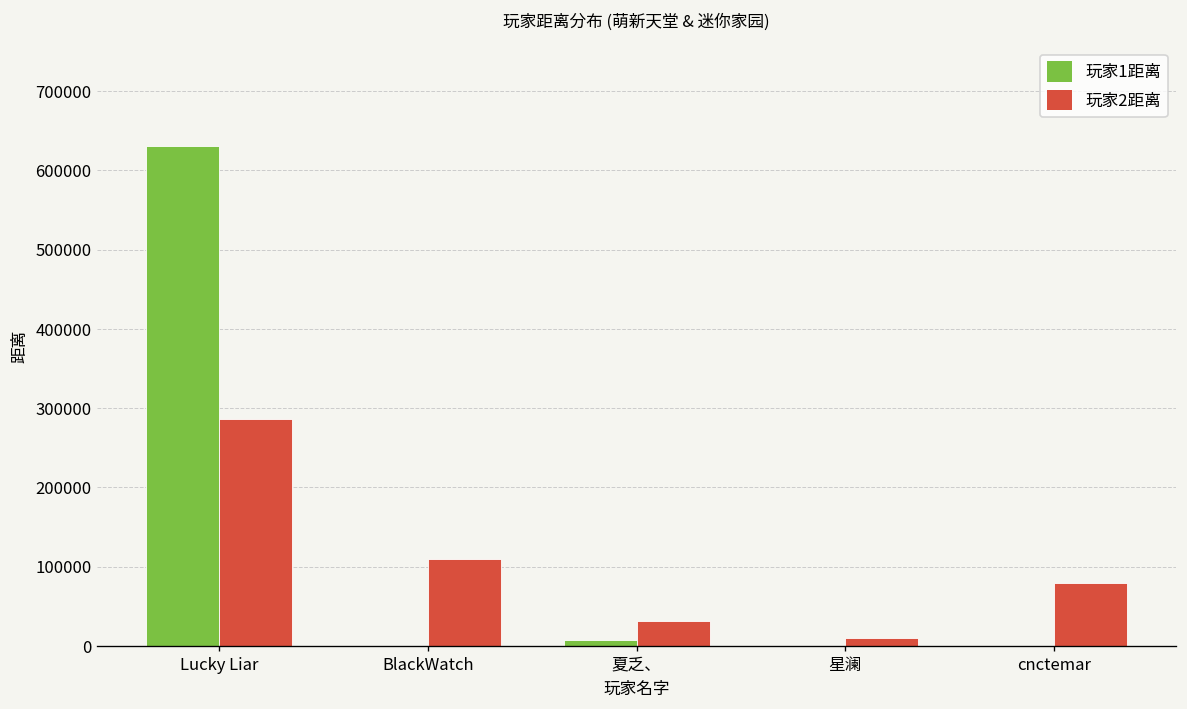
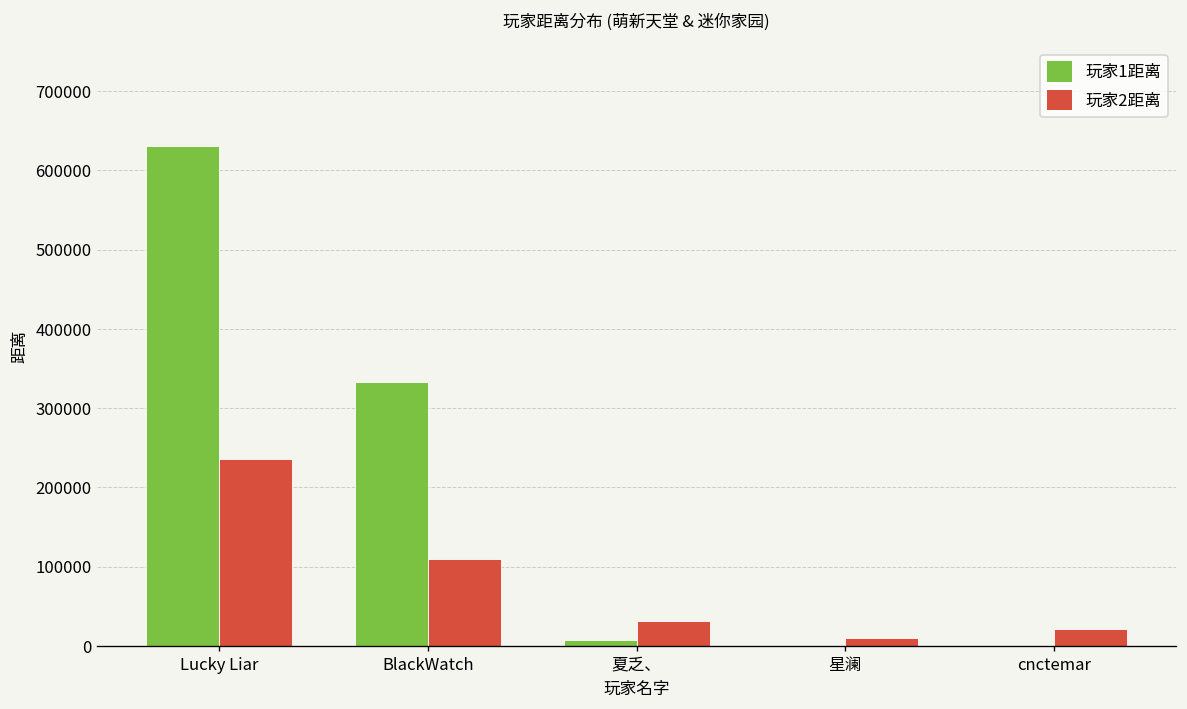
玩家2距离, Lucky Liar: 290000 -> 240000
玩家1距离, BlackWatch: 0 -> 330000
玩家2距离, cnctemar: 80000 -> 20000
